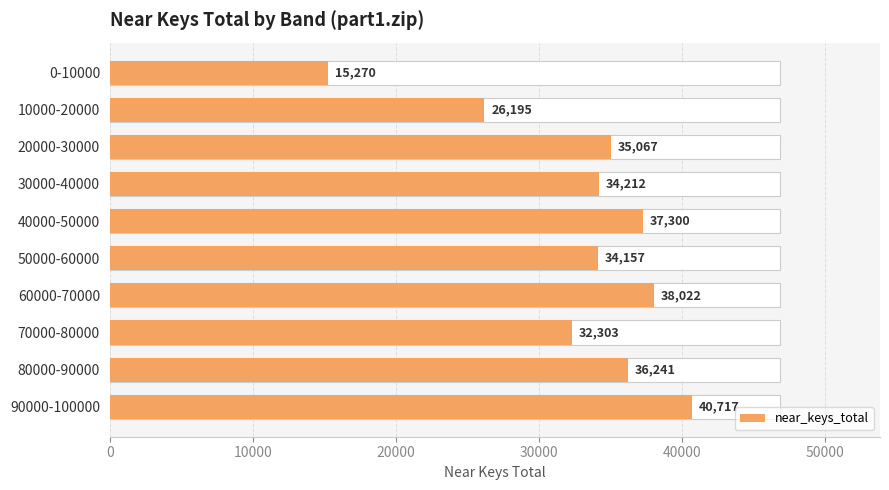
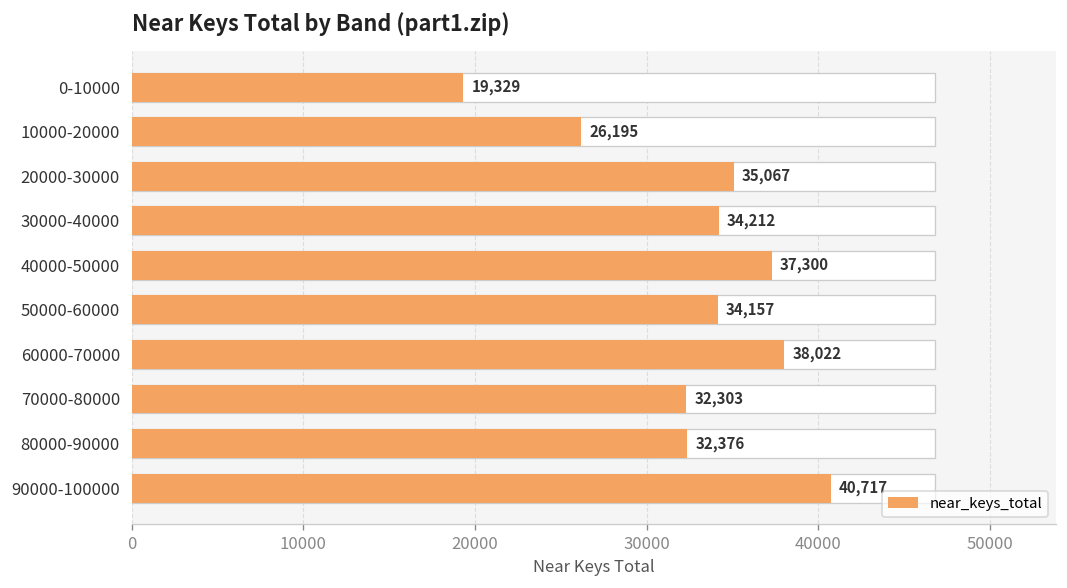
near_keys_total, 0-10000: 15,270 -> 19,329
near_keys_total, 80000-90000: 36,241 -> 32,376
